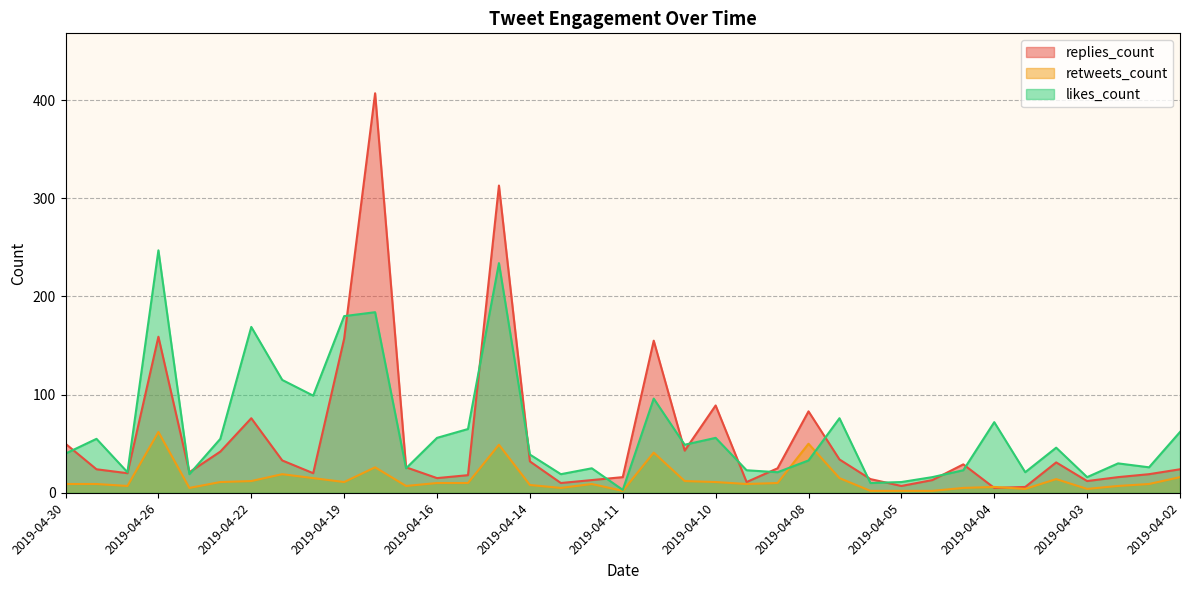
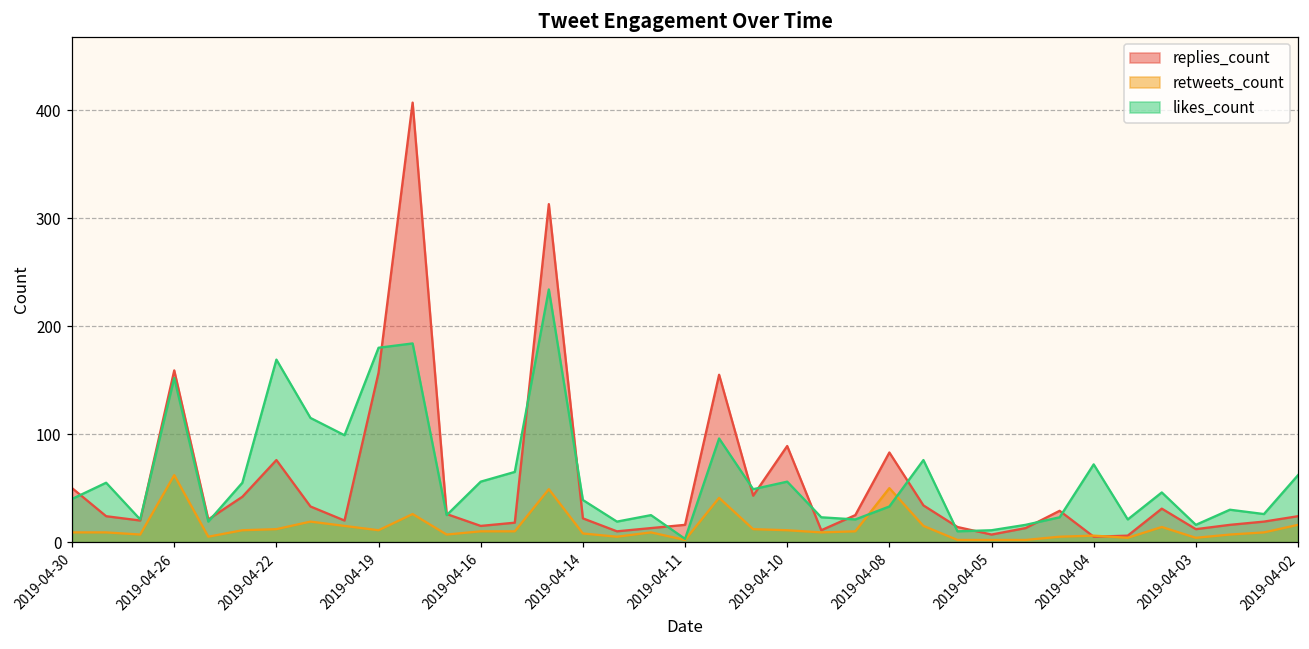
likes_count, 2019-04-26: 250 -> 150
replies_count, 2019-04-14: 30 -> 20
